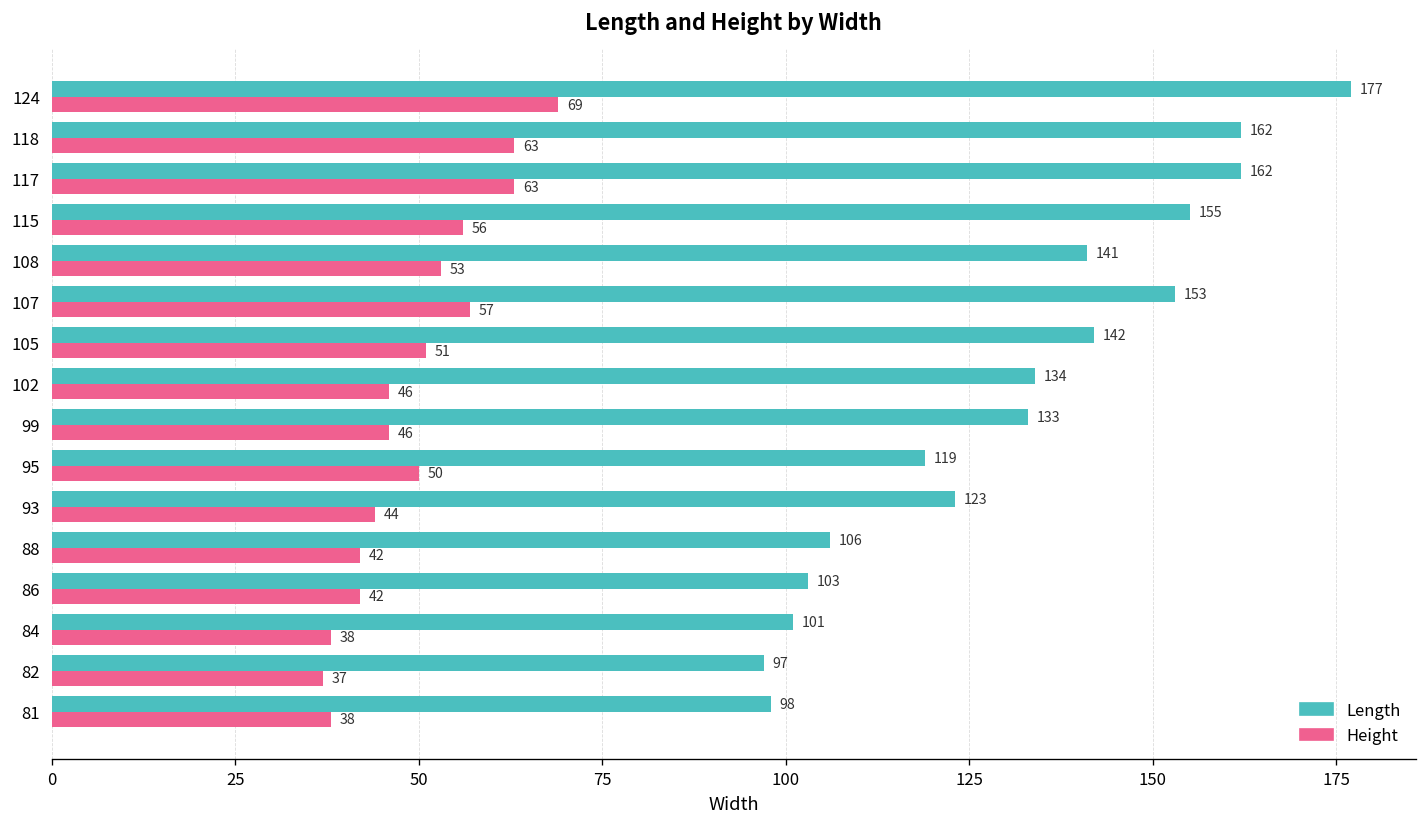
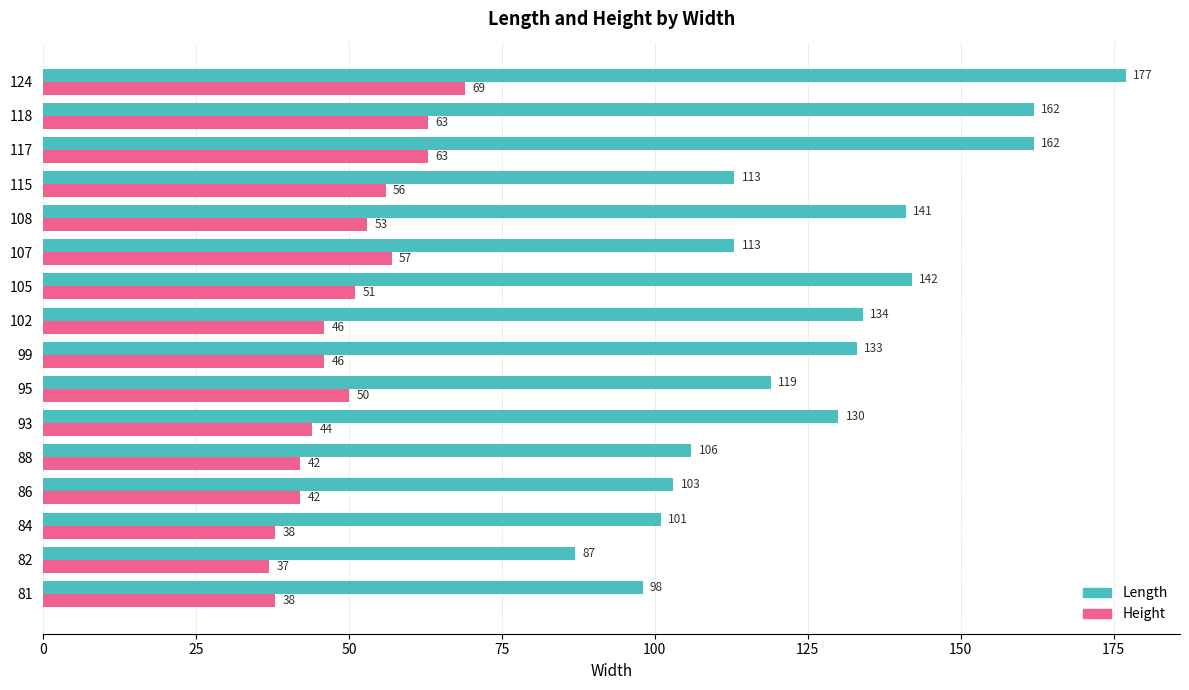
Length, 115: 155 -> 113
Length, 107: 153 -> 113
Length, 93: 123 -> 130
Length, 82: 97 -> 87
